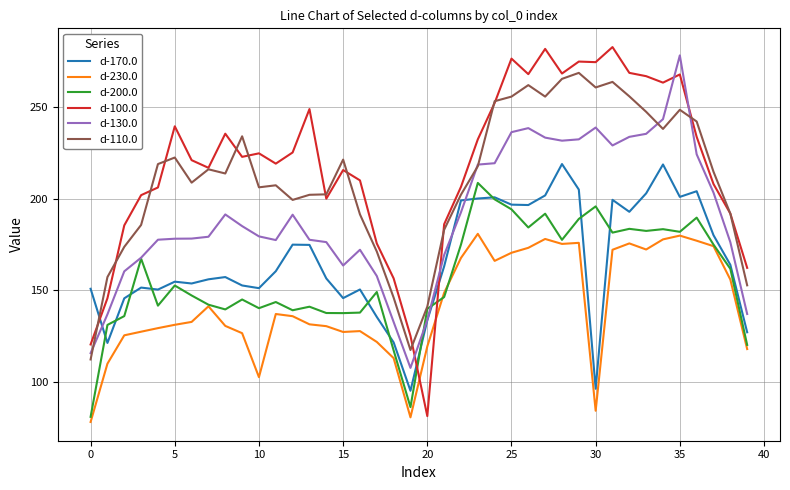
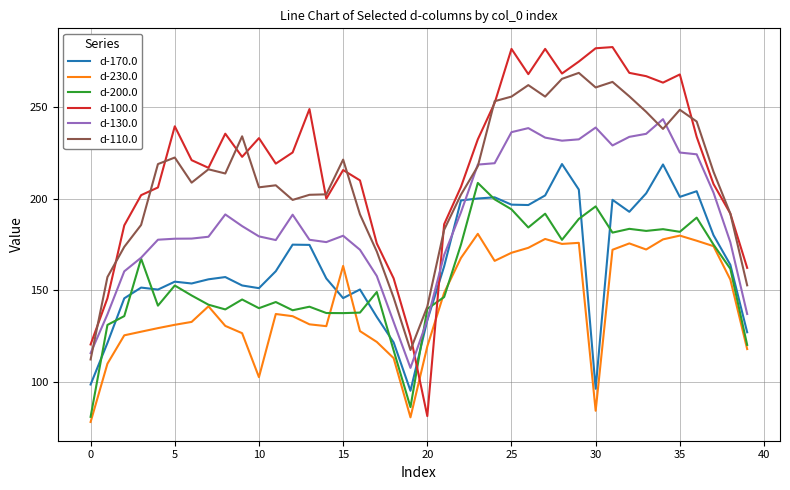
d-170.0, 0: 151 -> 99
d-100.0, 10: 225 -> 233
d-230.0, 15: 127 -> 163
d-130.0, 15: 164 -> 180
d-100.0, 25: 277 -> 282
d-100.0, 30: 275 -> 282
d-130.0, 35: 278 -> 225
